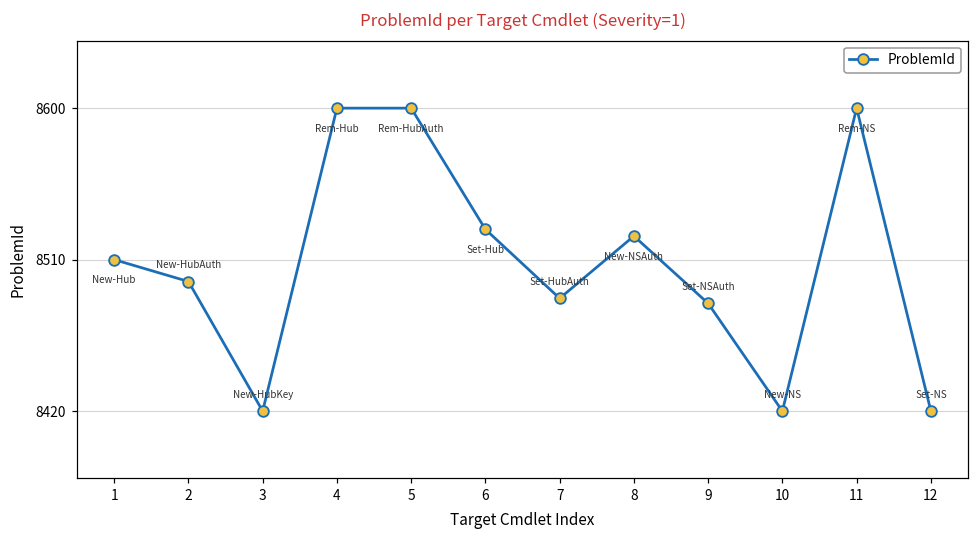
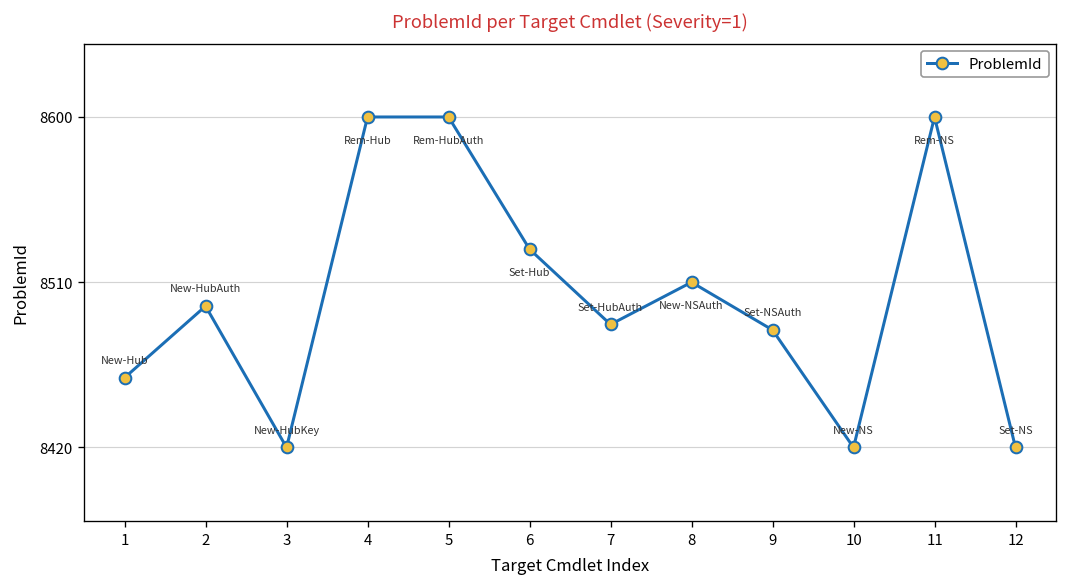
1: 8510 -> 8458
8: 8524 -> 8510
